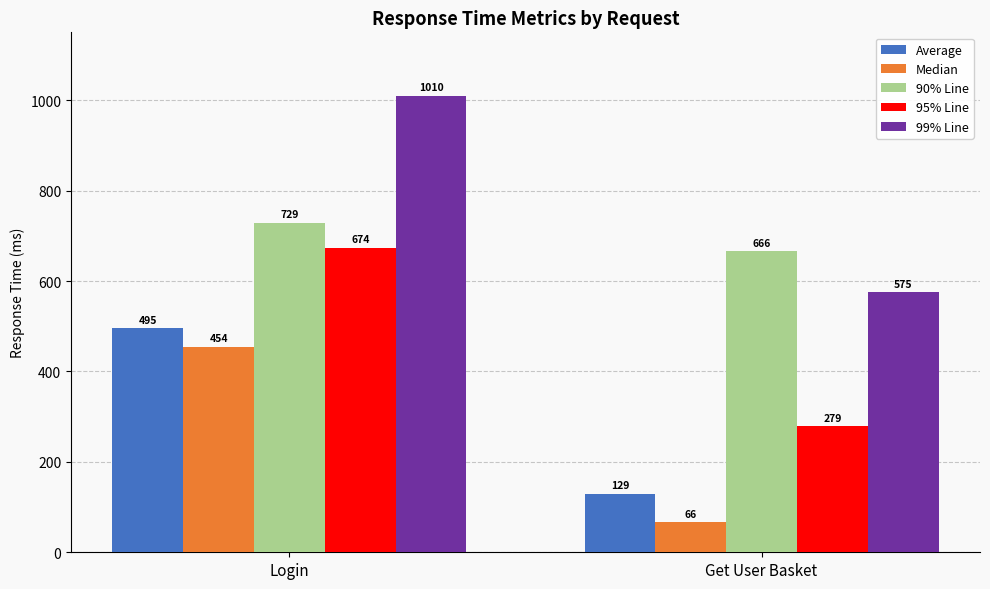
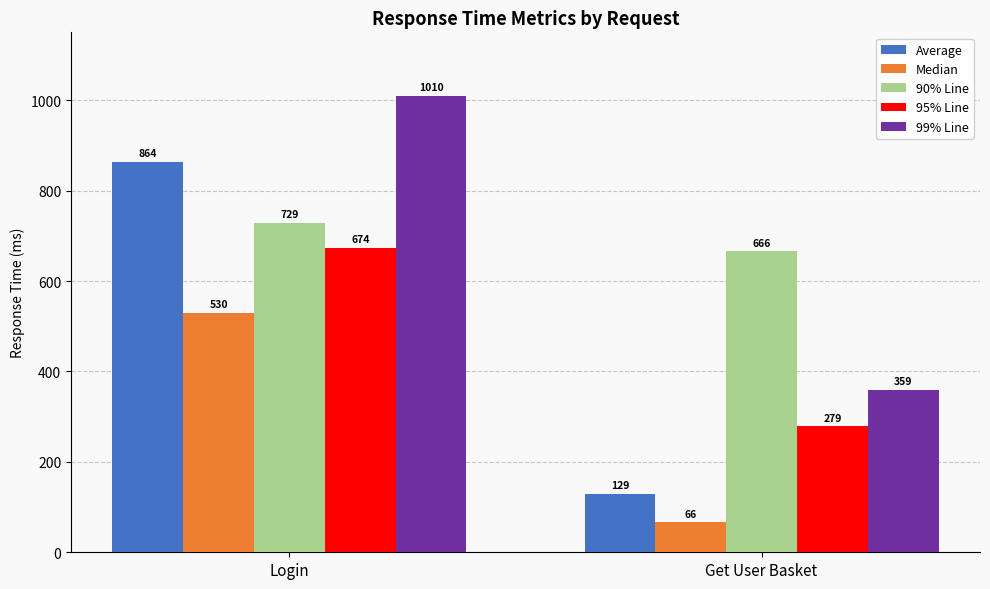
Average, Login: 495 -> 864
Median, Login: 454 -> 530
99% Line, Get User Basket: 575 -> 359
